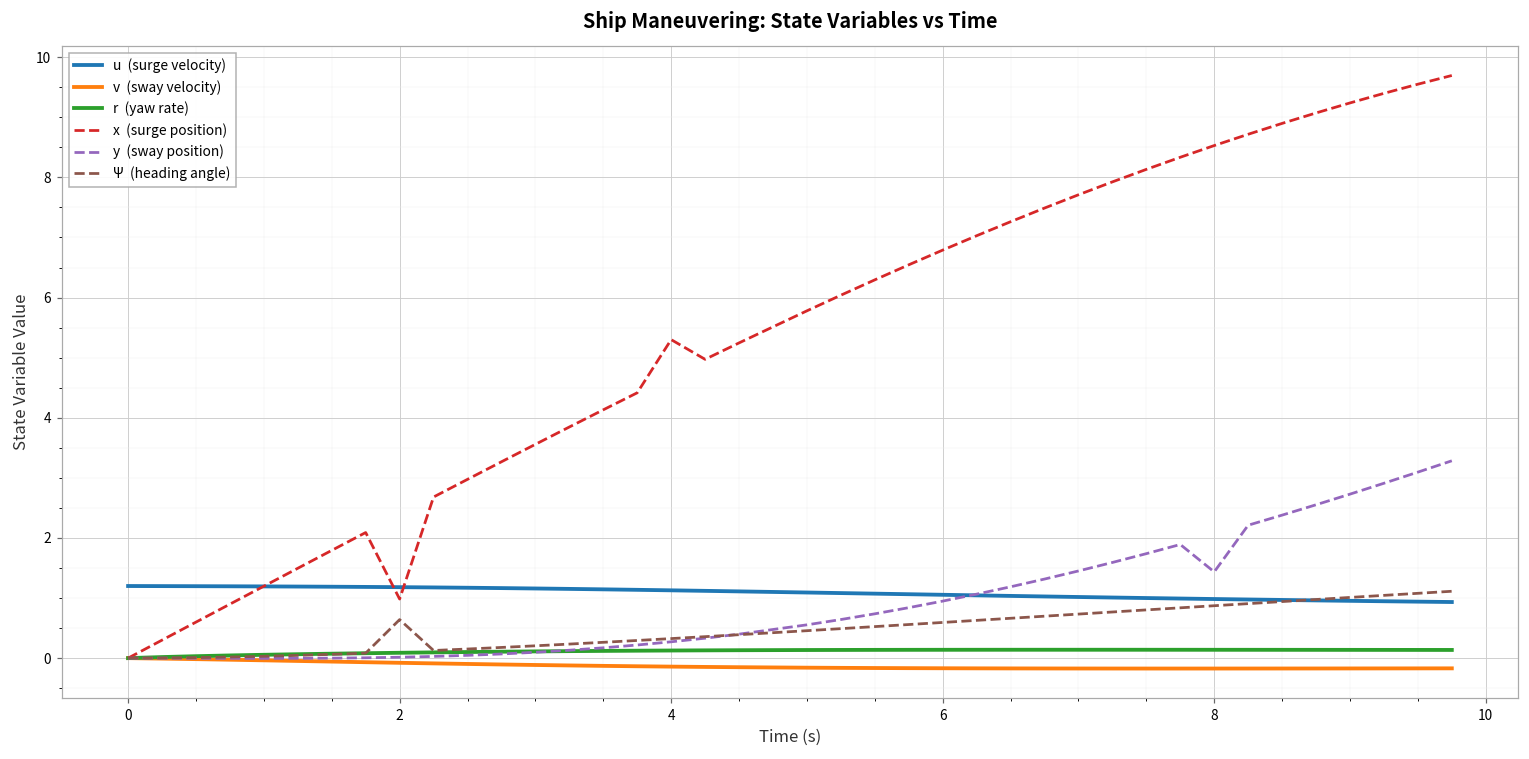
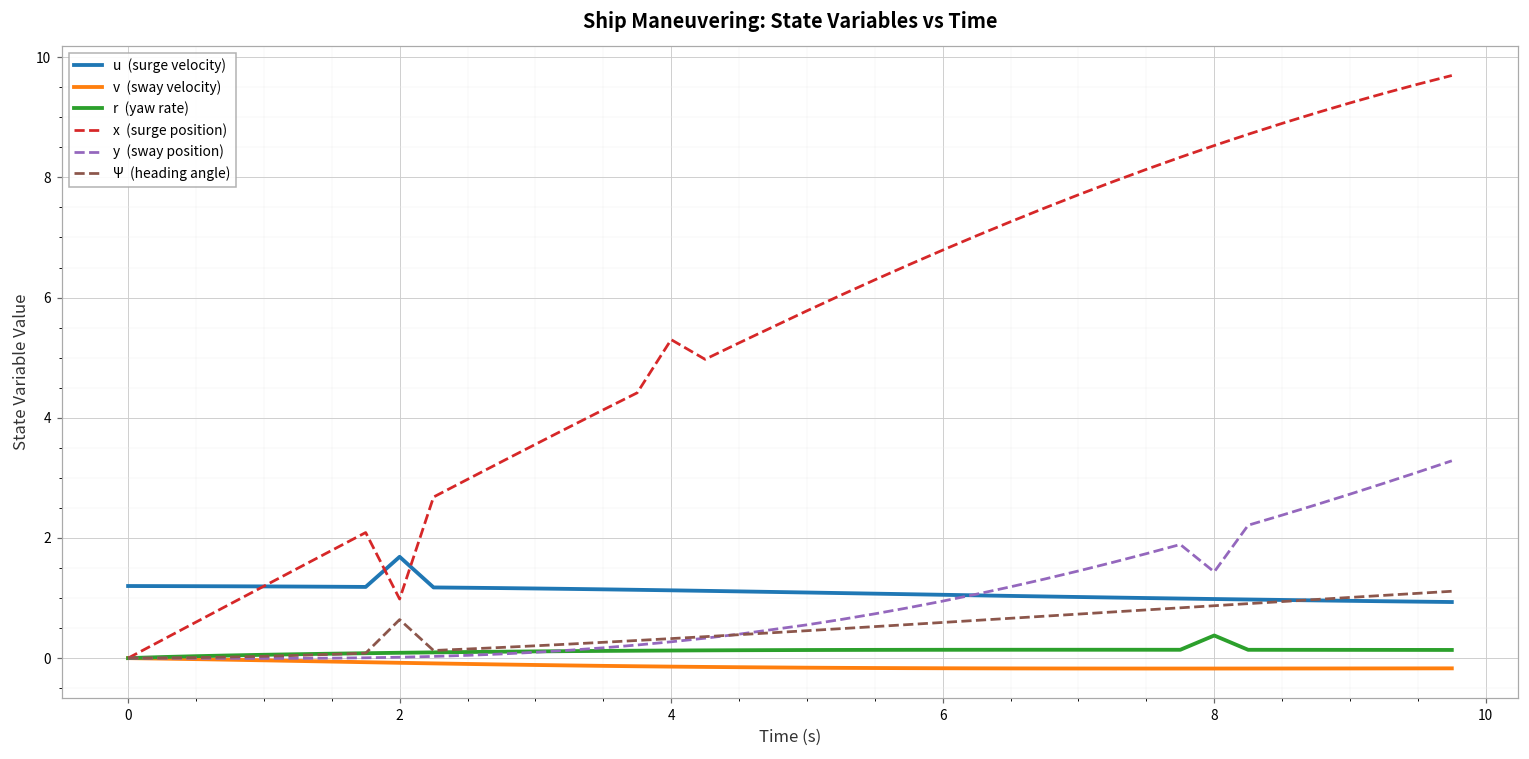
u (surge velocity), 2: 1.2 -> 1.7
r (yaw rate), 8: 0.1 -> 0.4
